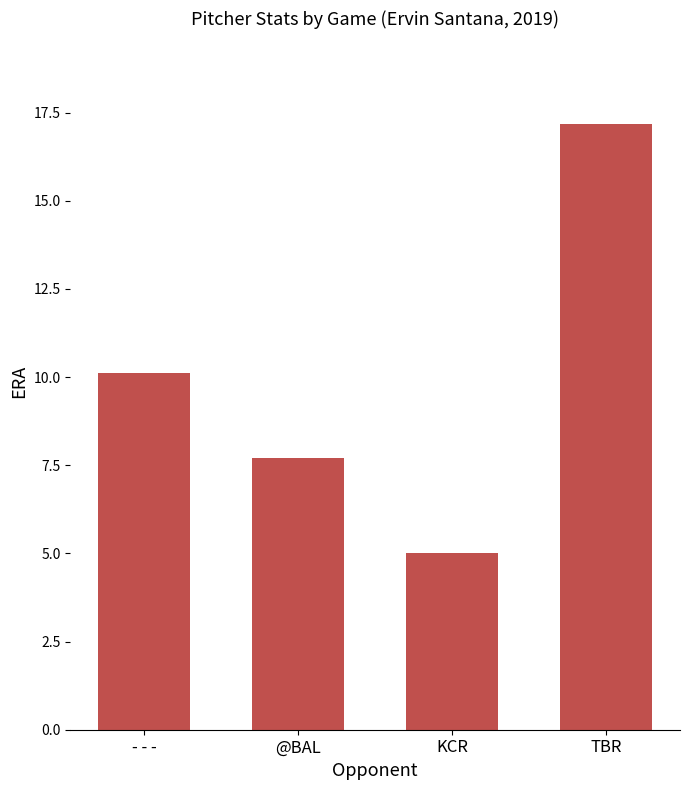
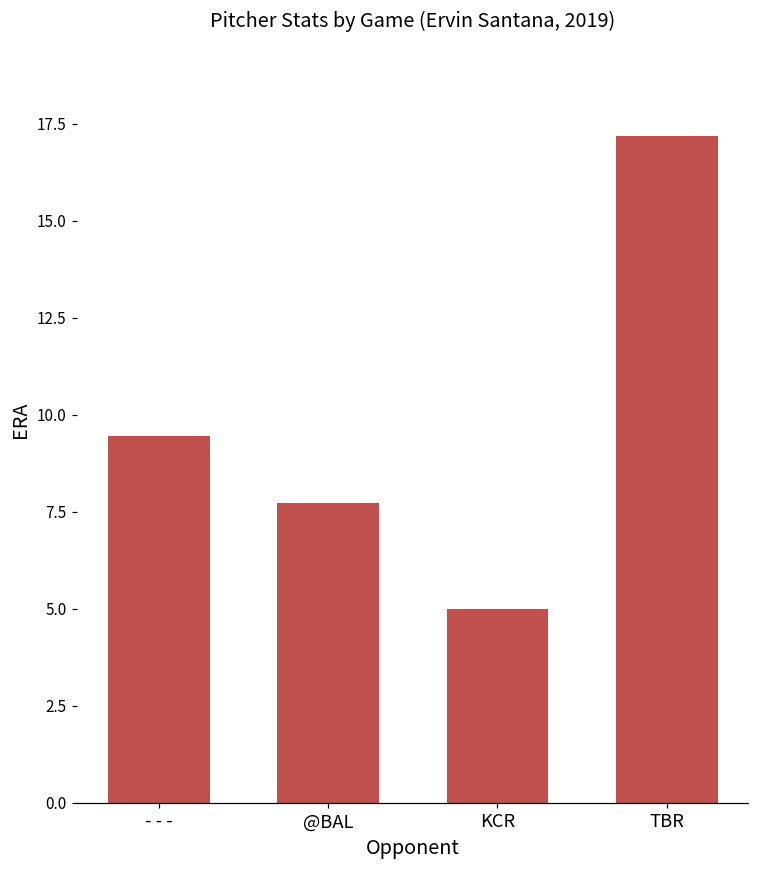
- - -: 10.1 -> 9.4
